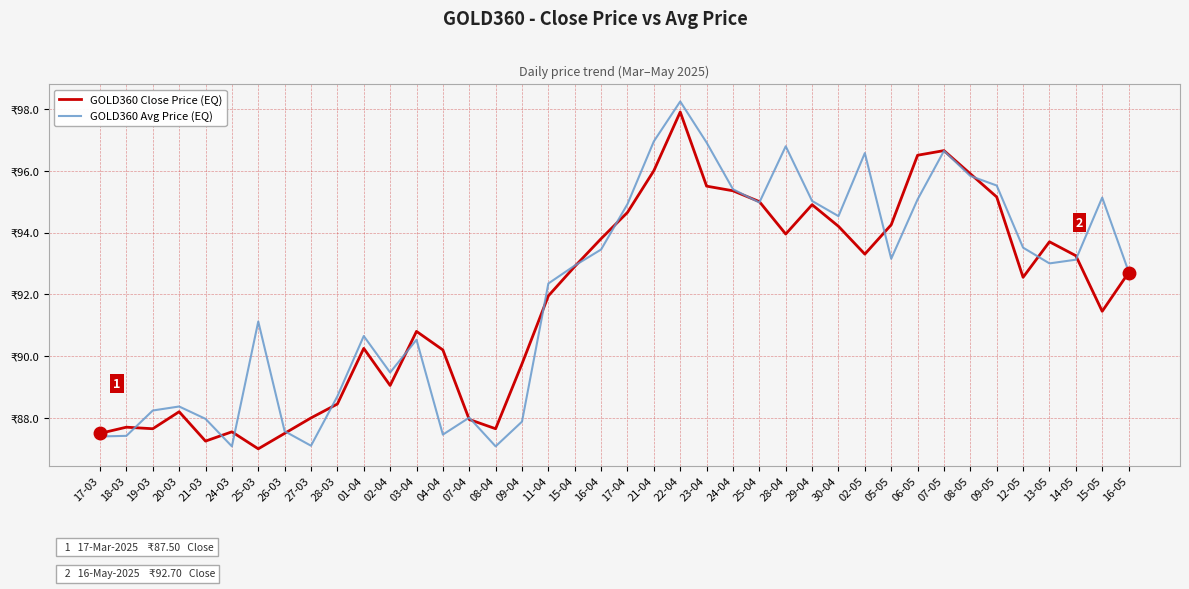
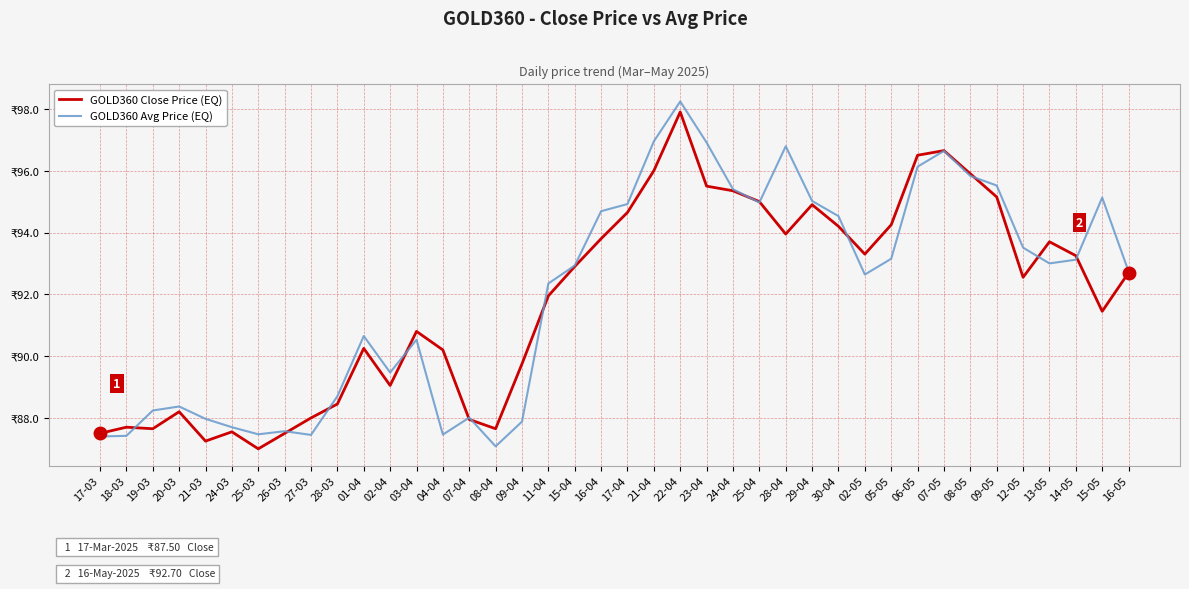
GOLD360 Avg Price (EQ), 24-03: ₹87.1 -> ₹87.7
GOLD360 Avg Price (EQ), 25-03: ₹91.1 -> ₹87.5
GOLD360 Avg Price (EQ), 27-03: ₹87.1 -> ₹87.5
GOLD360 Avg Price (EQ), 16-04: ₹93.5 -> ₹94.7
GOLD360 Avg Price (EQ), 02-05: ₹96.6 -> ₹92.6
GOLD360 Avg Price (EQ), 06-05: ₹95.1 -> ₹96.1
